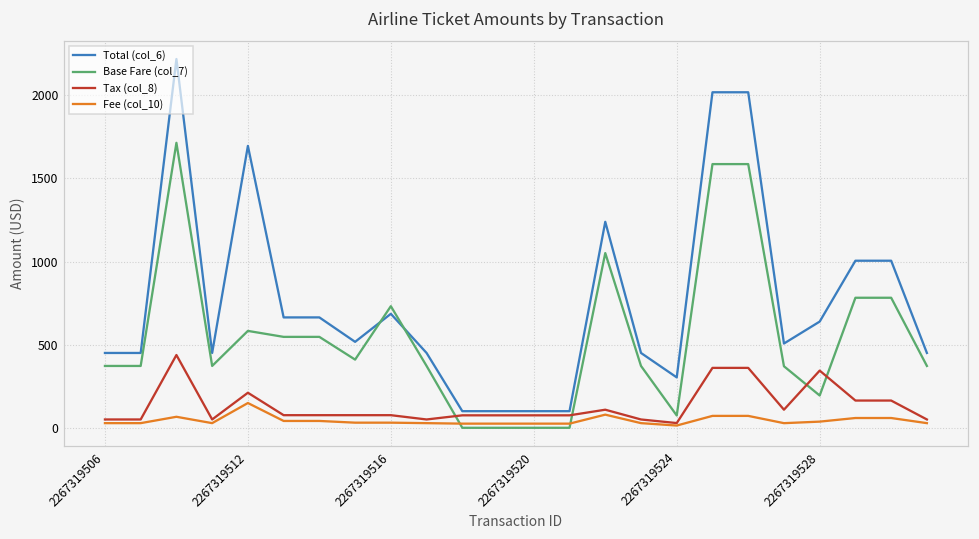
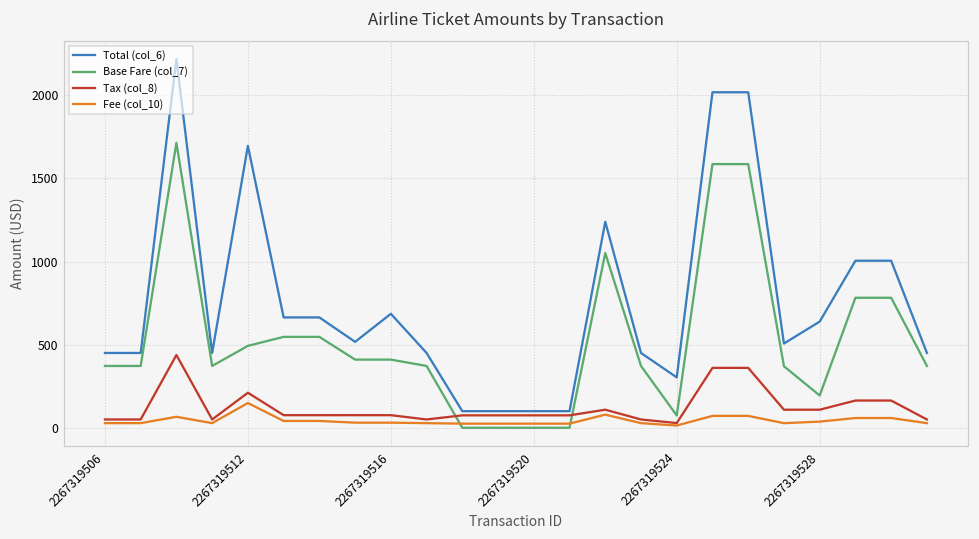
Base Fare (col_7), 2267319512: 580 -> 490
Base Fare (col_7), 2267319516: 730 -> 410
Tax (col_8), 2267319528: 340 -> 110
